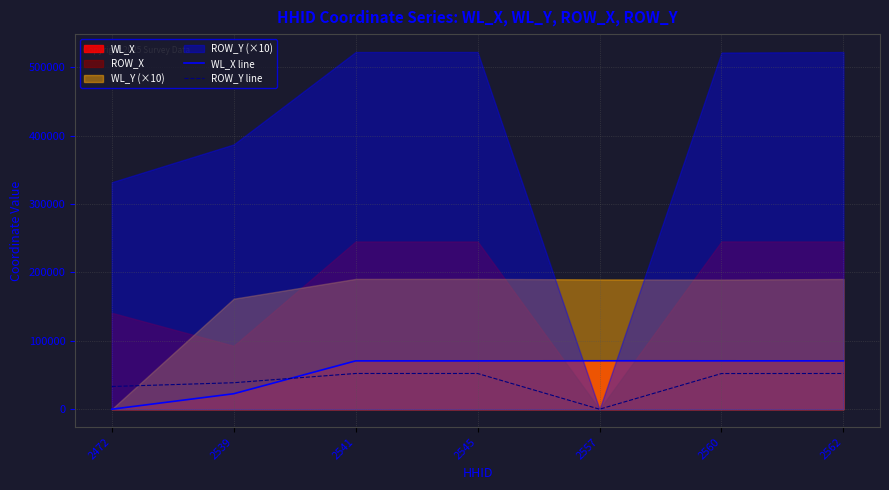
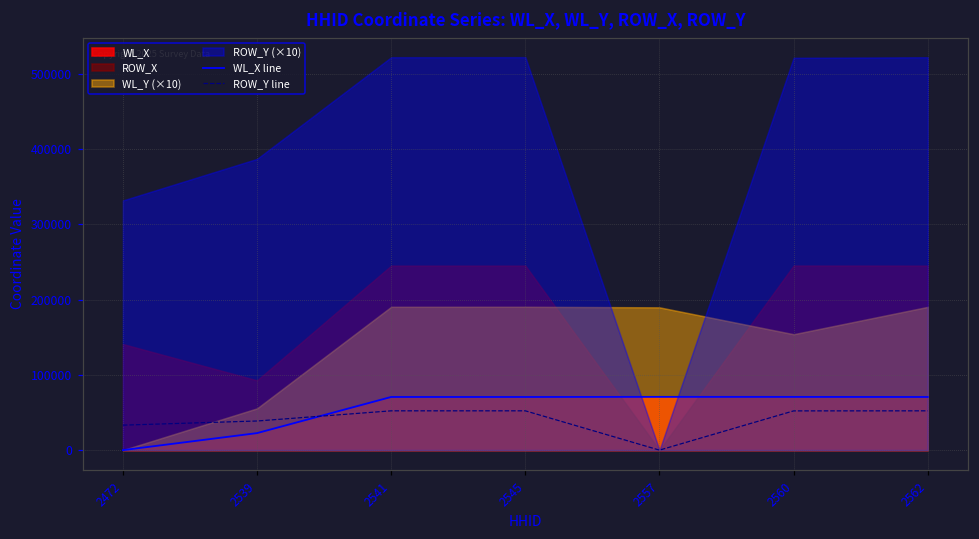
WL_Y (×10), 2539: 160000 -> 60000
WL_Y (×10), 2560: 190000 -> 150000
